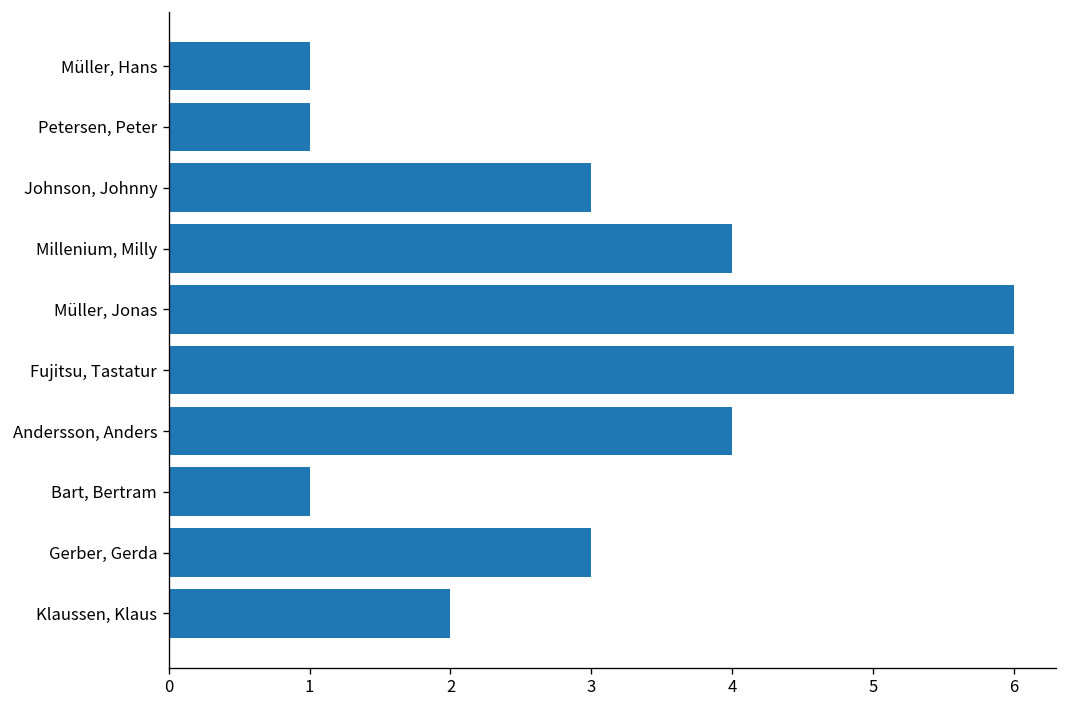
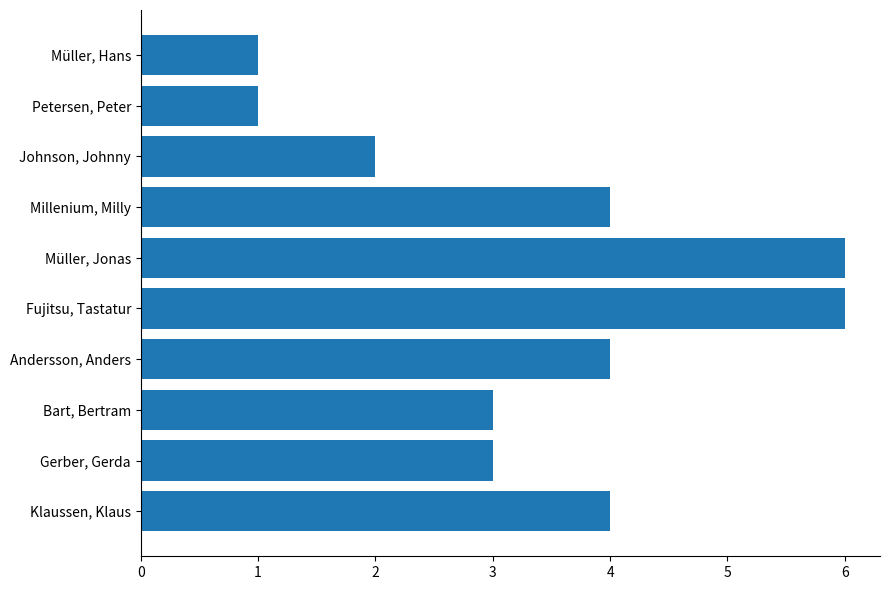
Johnson, Johnny: 3 -> 2
Bart, Bertram: 1 -> 3
Klaussen, Klaus: 2 -> 4
